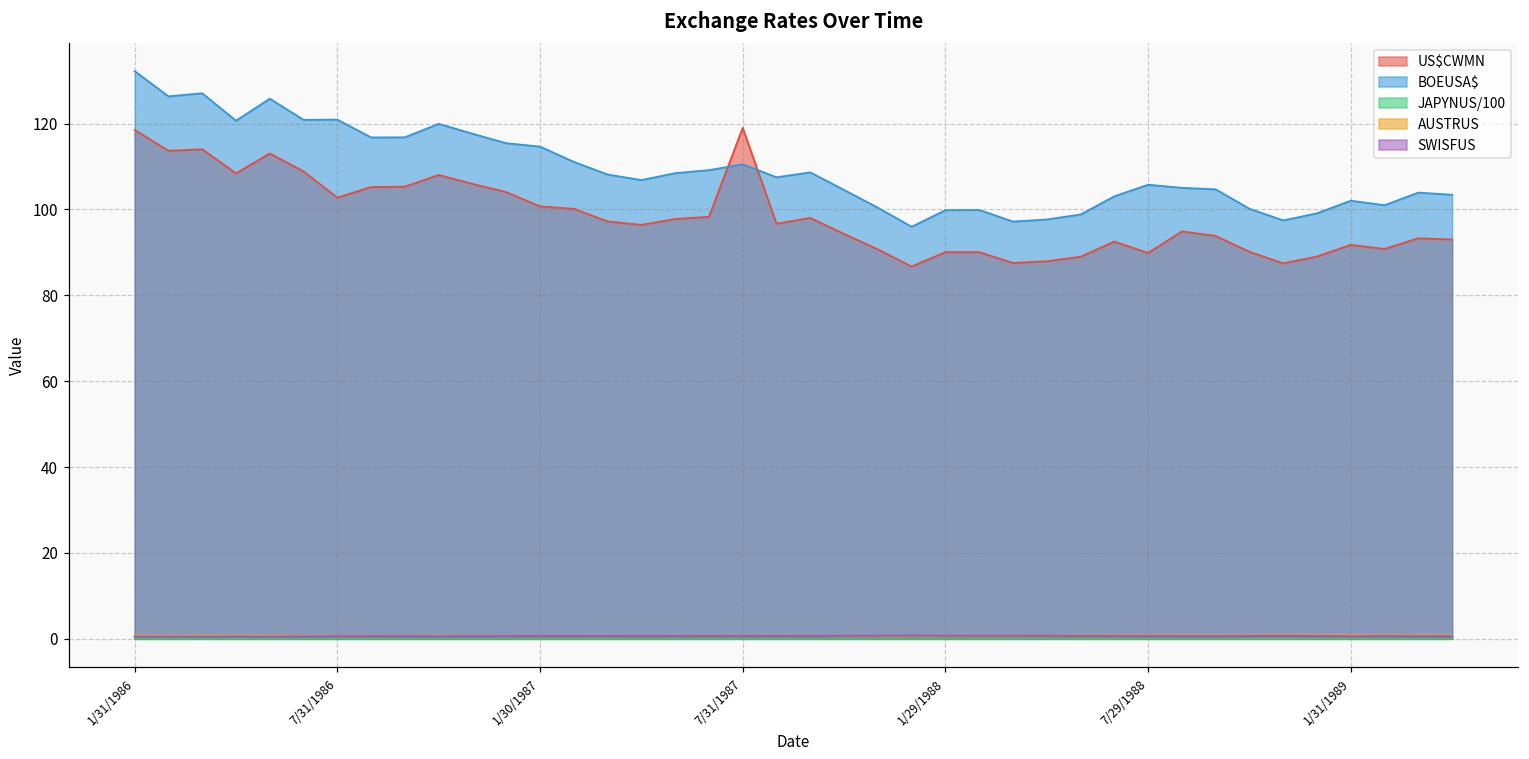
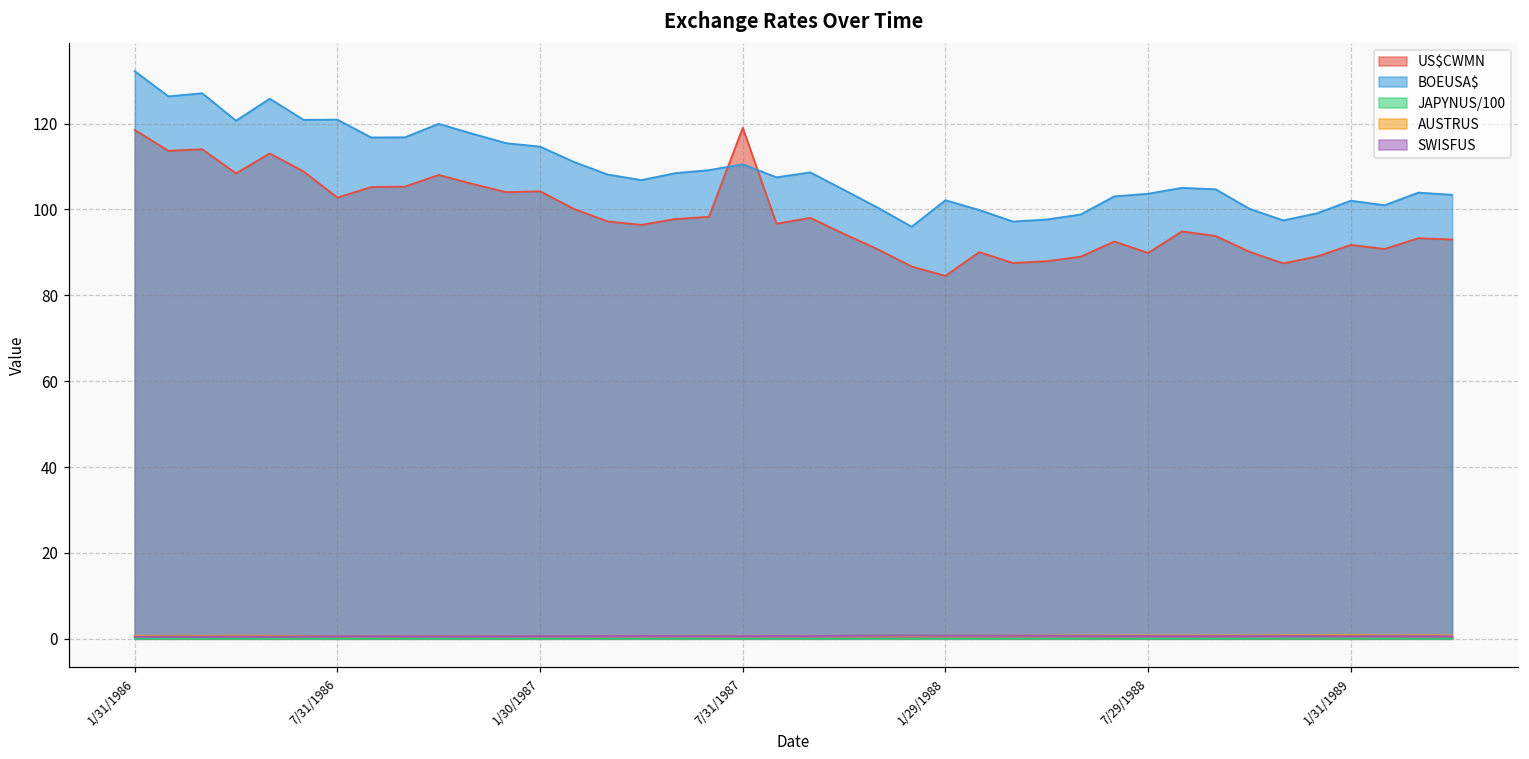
US$CWMN, 1/30/1987: 101 -> 104
US$CWMN, 1/29/1988: 90 -> 85
BOEUSA$, 1/29/1988: 100 -> 102
BOEUSA$, 7/29/1988: 106 -> 104
